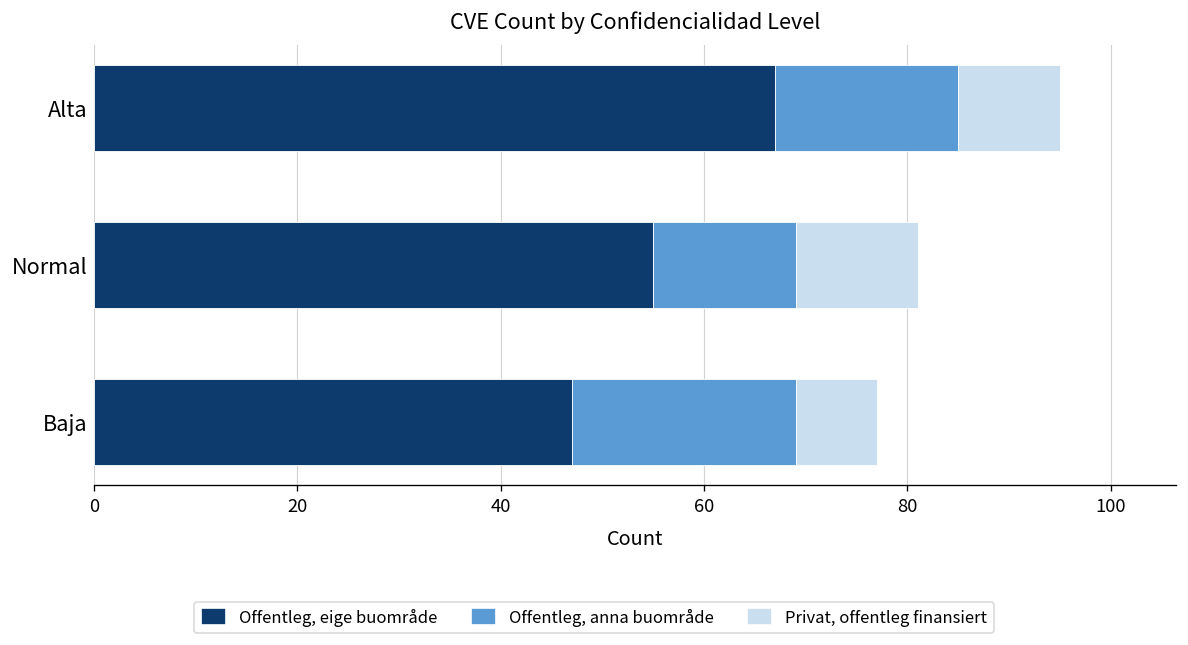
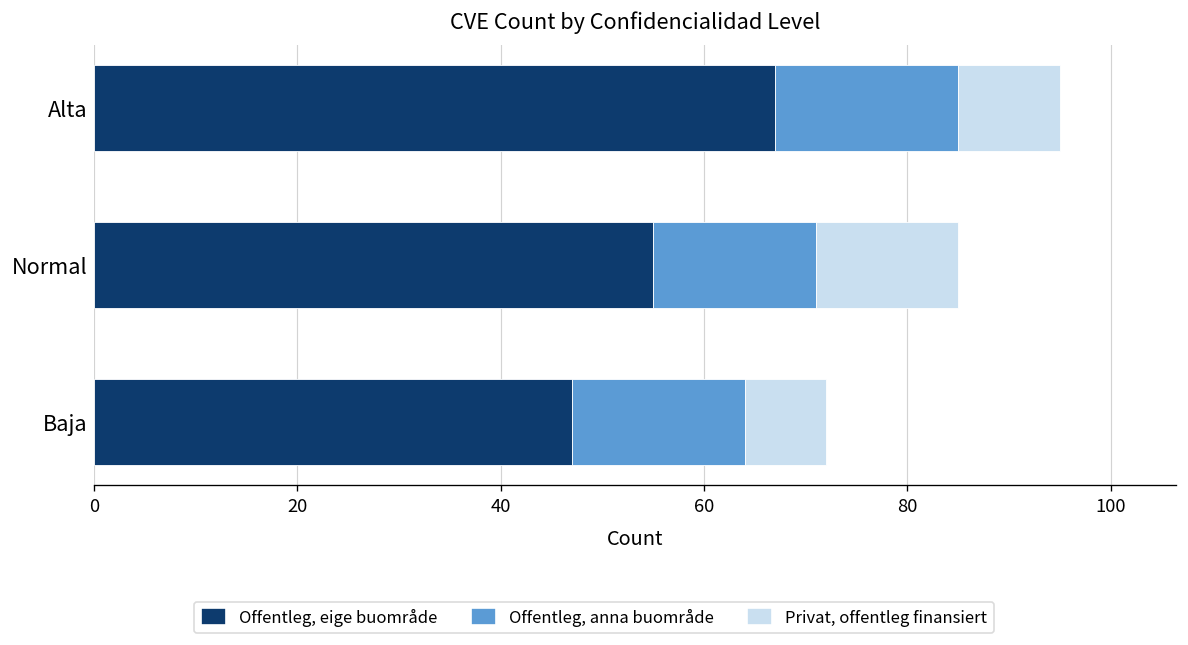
Offentleg, anna buområde, Normal: 14 -> 16
Privat, offentleg finansiert, Normal: 12 -> 14
Offentleg, anna buområde, Baja: 22 -> 17
